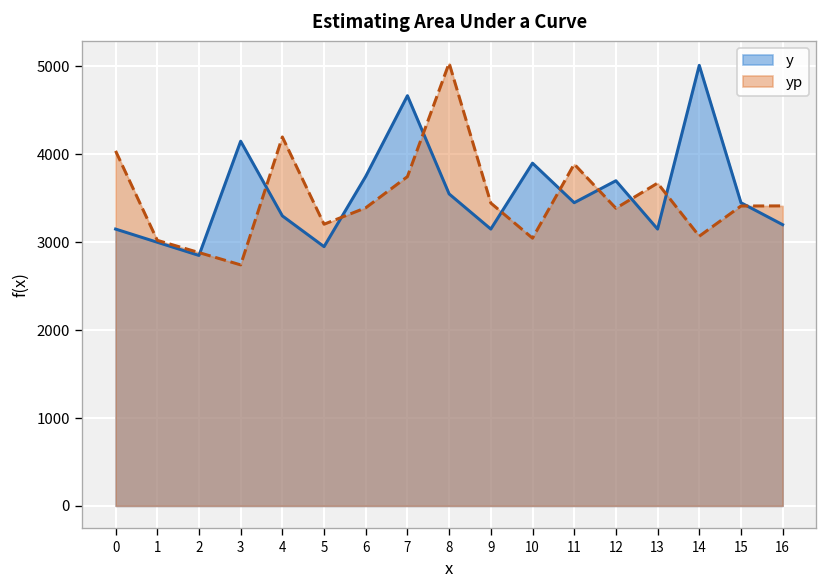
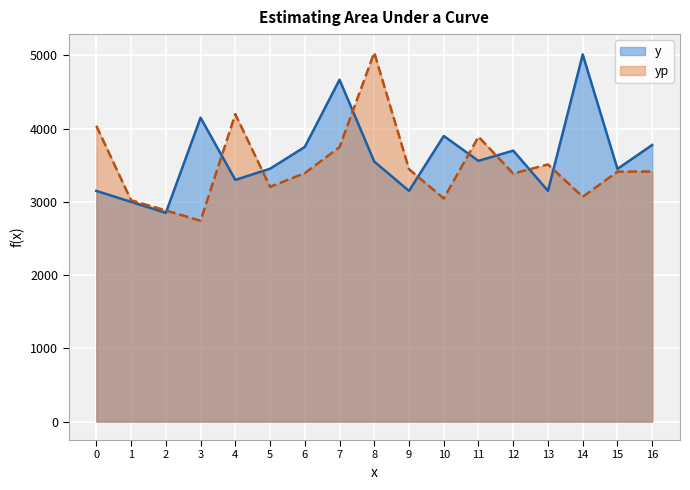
y, 5: 3000 -> 3500
y, 11: 3500 -> 3600
yp, 13: 3700 -> 3500
y, 16: 3200 -> 3800
